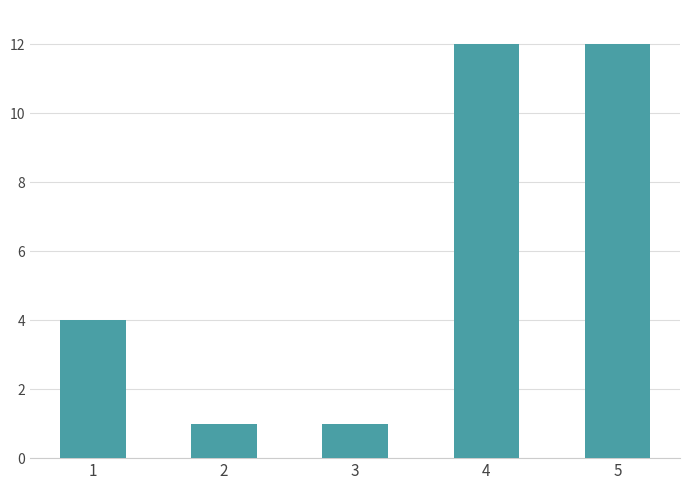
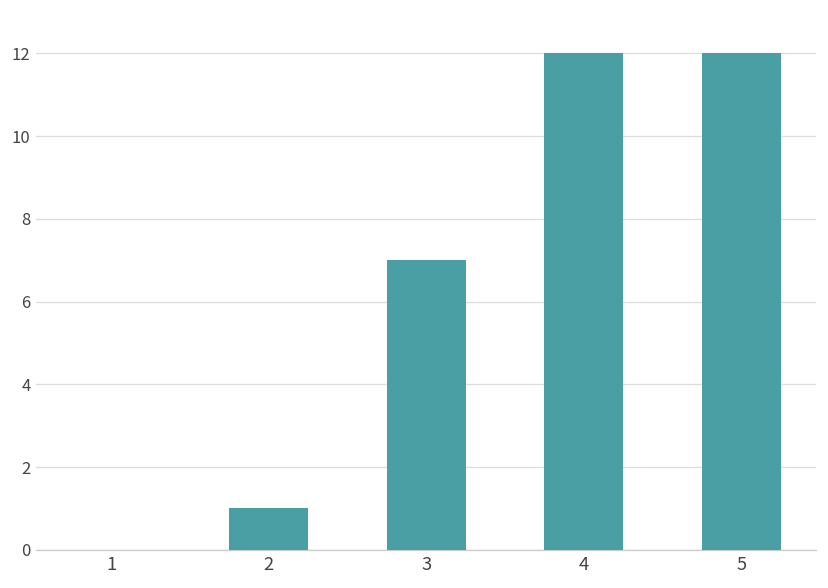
1: 4 -> 0
3: 1 -> 7
